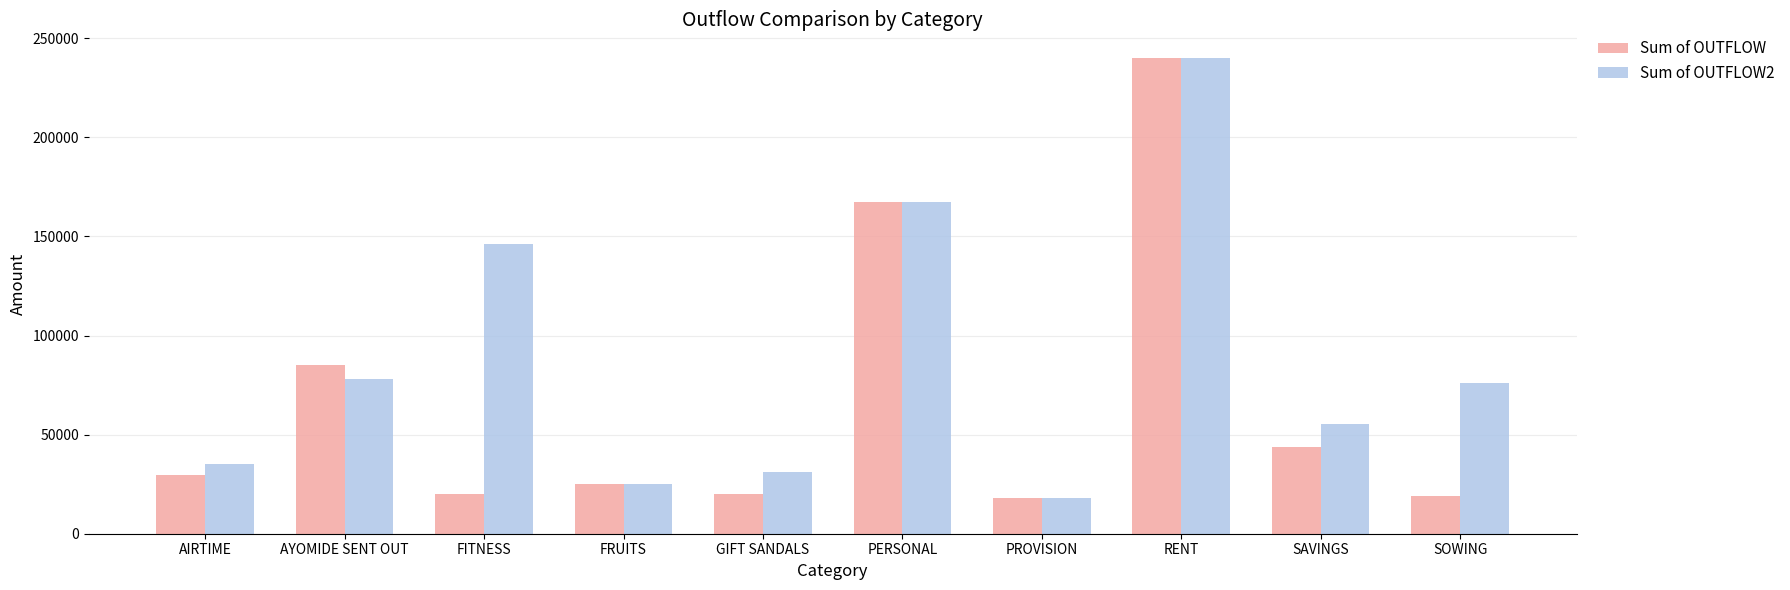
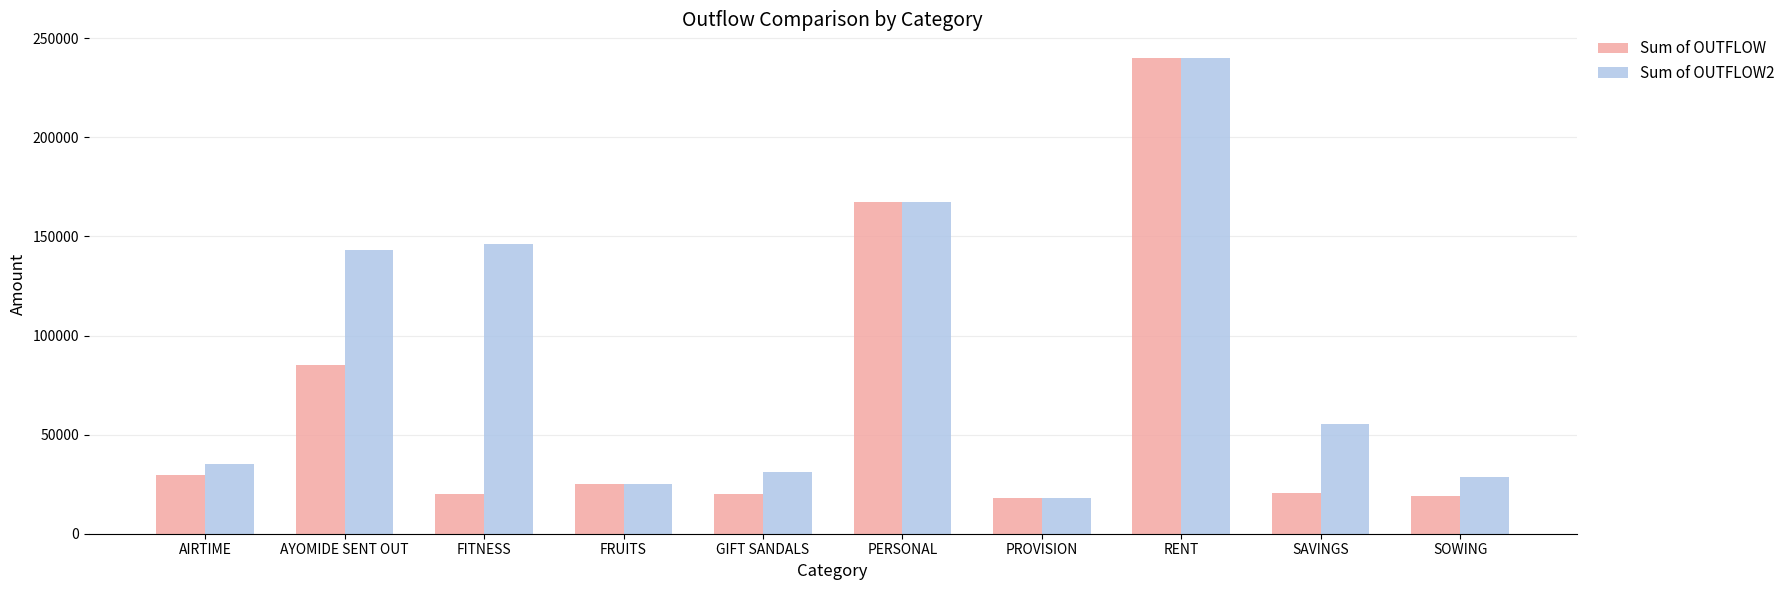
Sum of OUTFLOW2, AYOMIDE SENT OUT: 78000 -> 143000
Sum of OUTFLOW, SAVINGS: 44000 -> 20000
Sum of OUTFLOW2, SOWING: 76000 -> 28000
